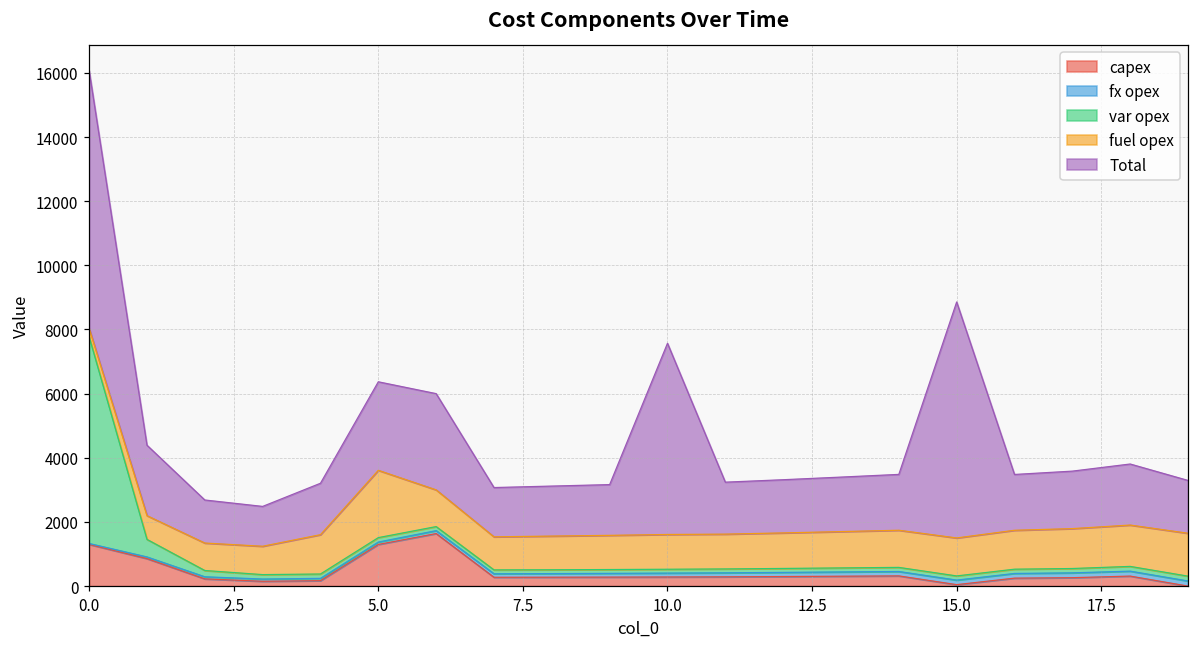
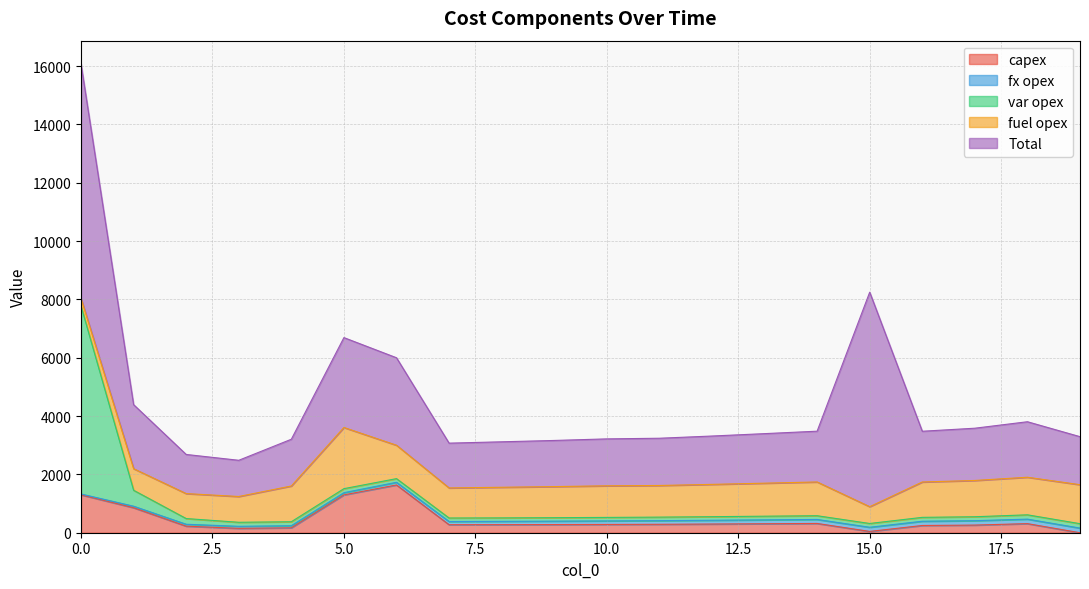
Total, 5.0: 2800 -> 3100
Total, 10.0: 6000 -> 1600
fuel opex, 15.0: 1200 -> 600
